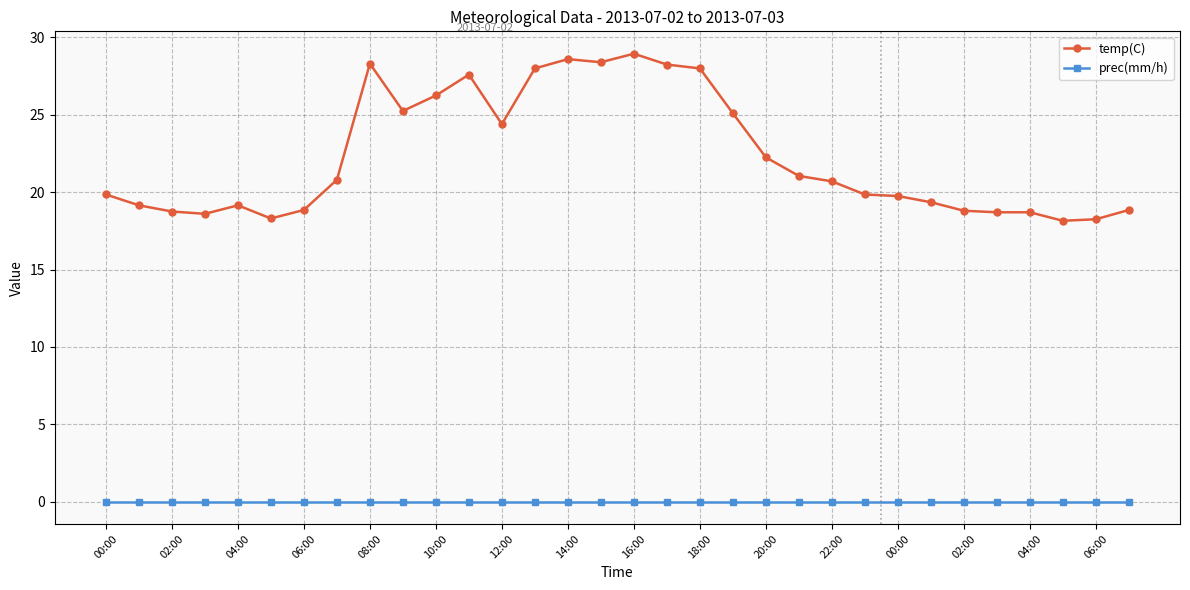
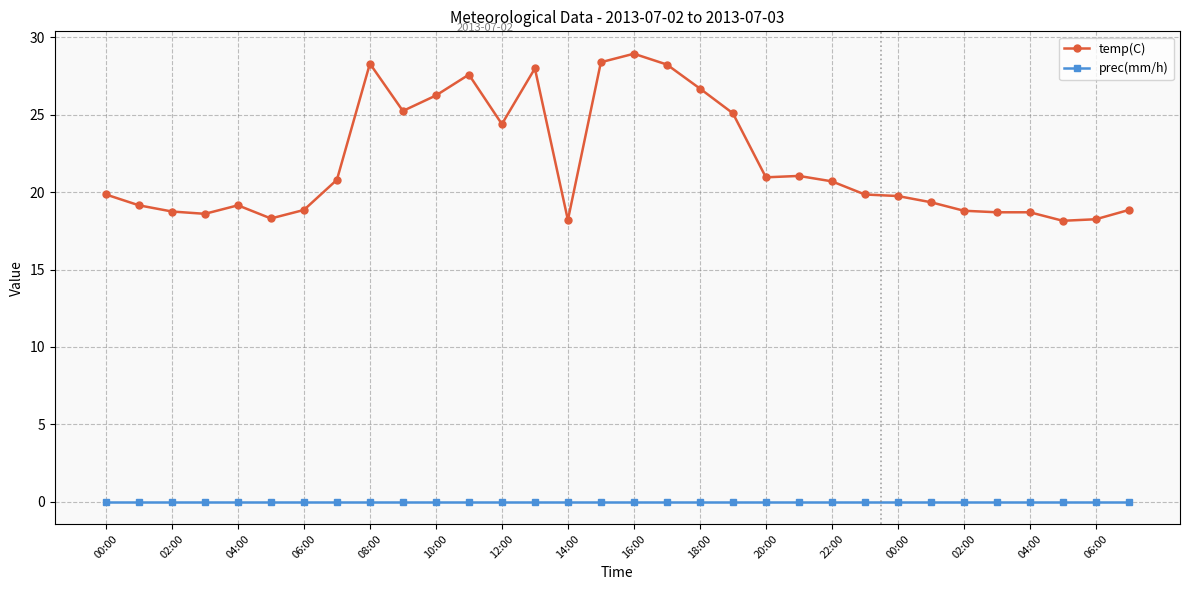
temp(C), 14:00: 28.6 -> 18.2
temp(C), 18:00: 28.0 -> 26.7
temp(C), 20:00: 22.3 -> 21.0
